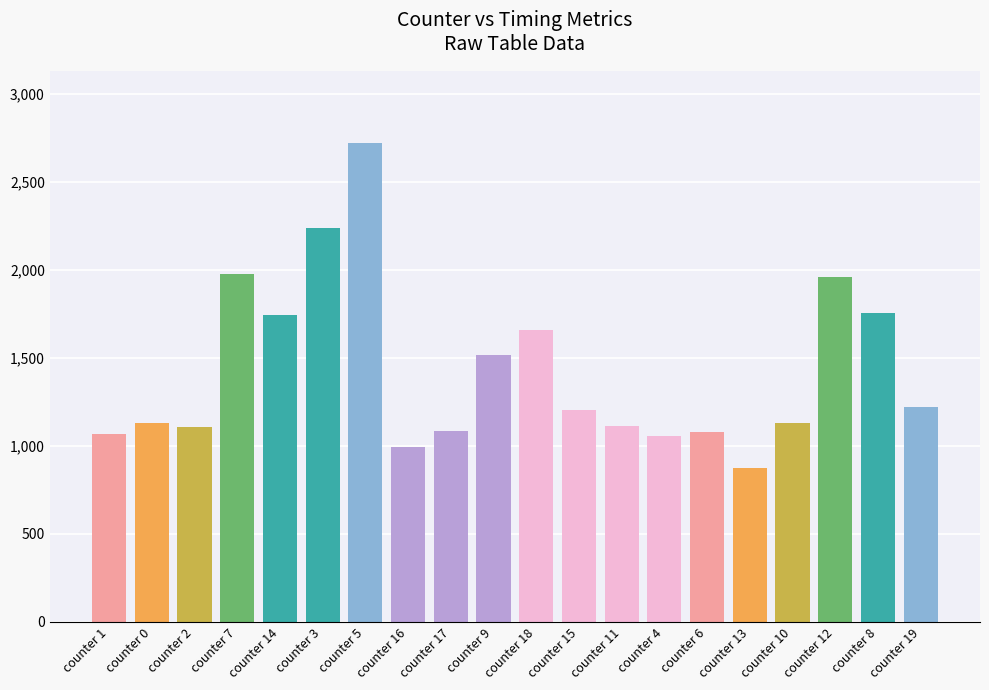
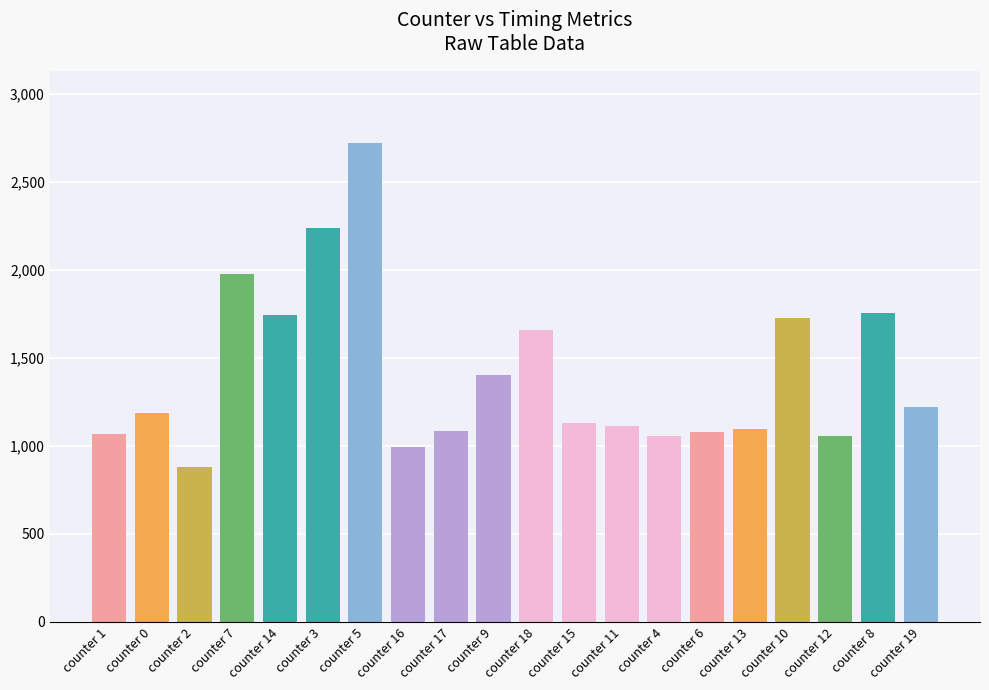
counter 0: 1,130 -> 1,190
counter 2: 1,110 -> 880
counter 9: 1,520 -> 1,400
counter 15: 1,200 -> 1,130
counter 13: 880 -> 1,100
counter 10: 1,130 -> 1,730
counter 12: 1,960 -> 1,060
